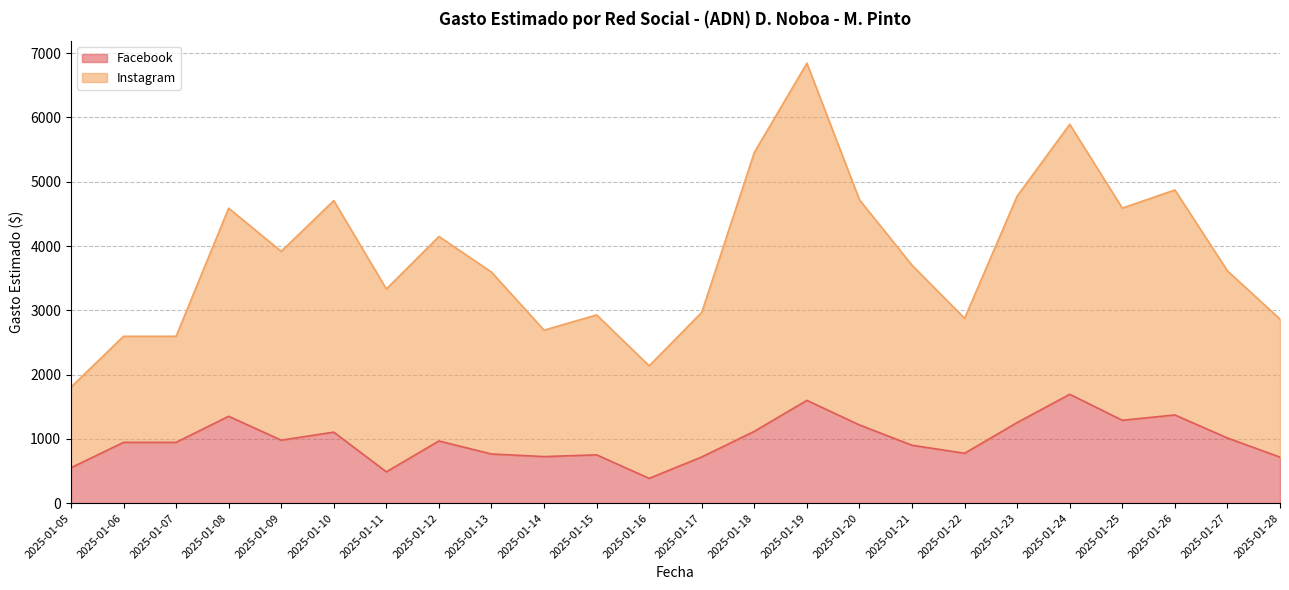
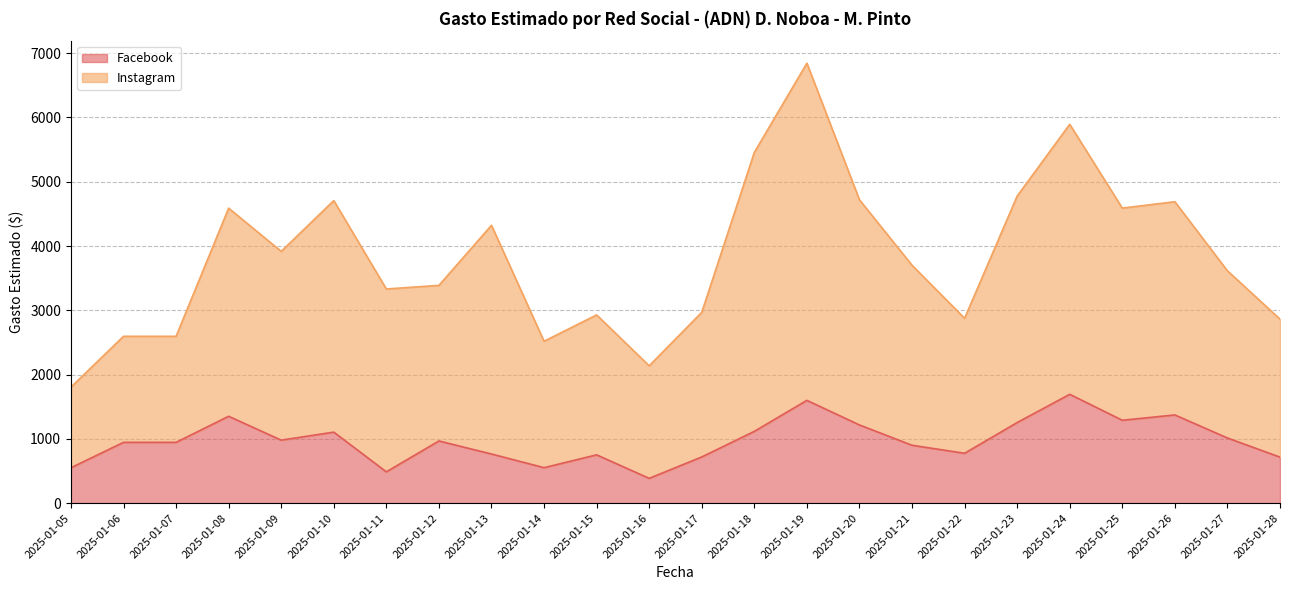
Instagram, 2025-01-12: 3200 -> 2400
Instagram, 2025-01-13: 2800 -> 3600
Facebook, 2025-01-14: 700 -> 600
Instagram, 2025-01-26: 3500 -> 3300
